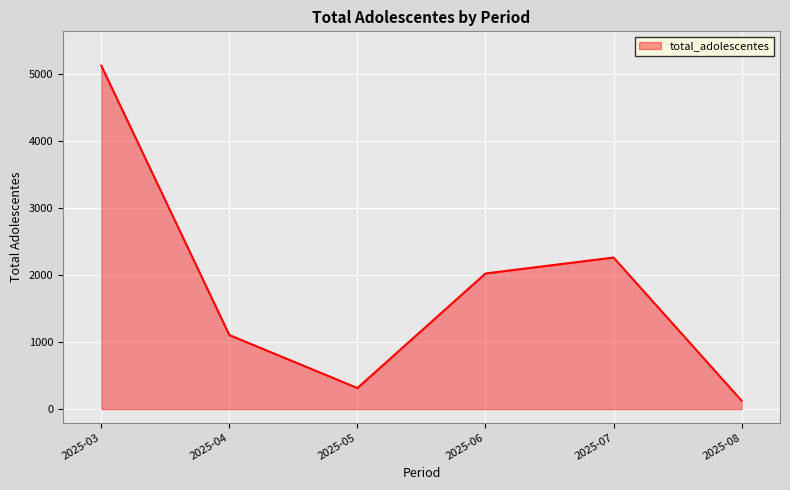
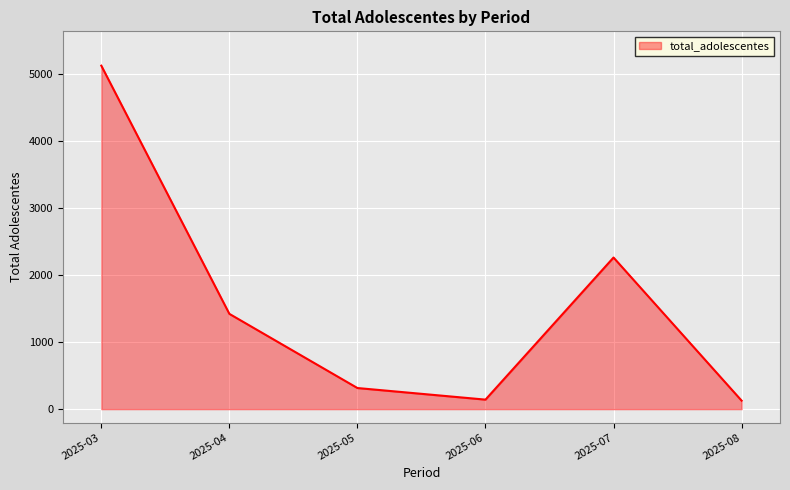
2025-04: 1100 -> 1400
2025-06: 2000 -> 100
